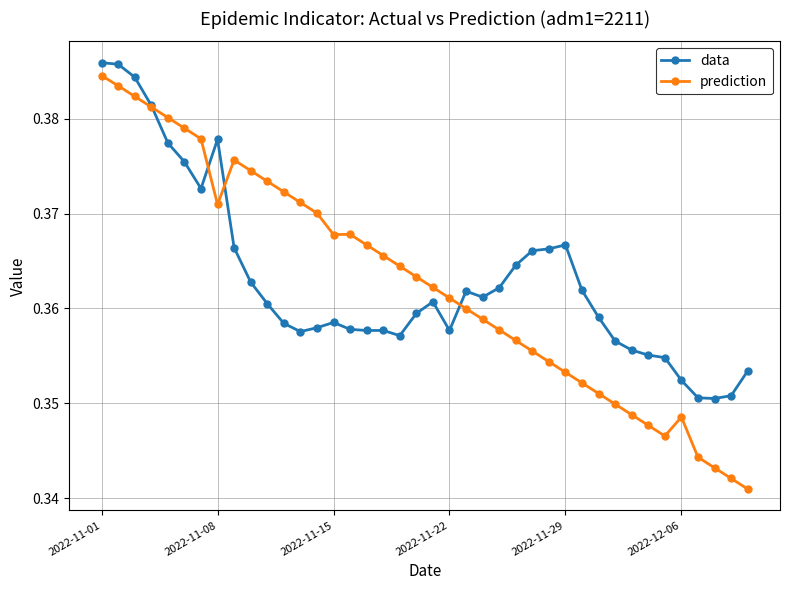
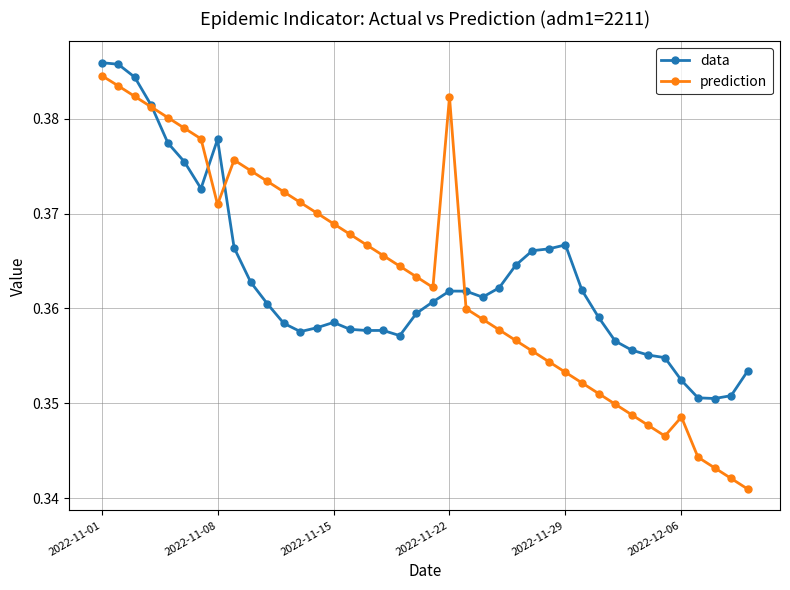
prediction, 2022-11-15: 0.368 -> 0.369
data, 2022-11-22: 0.358 -> 0.362
prediction, 2022-11-22: 0.361 -> 0.382
